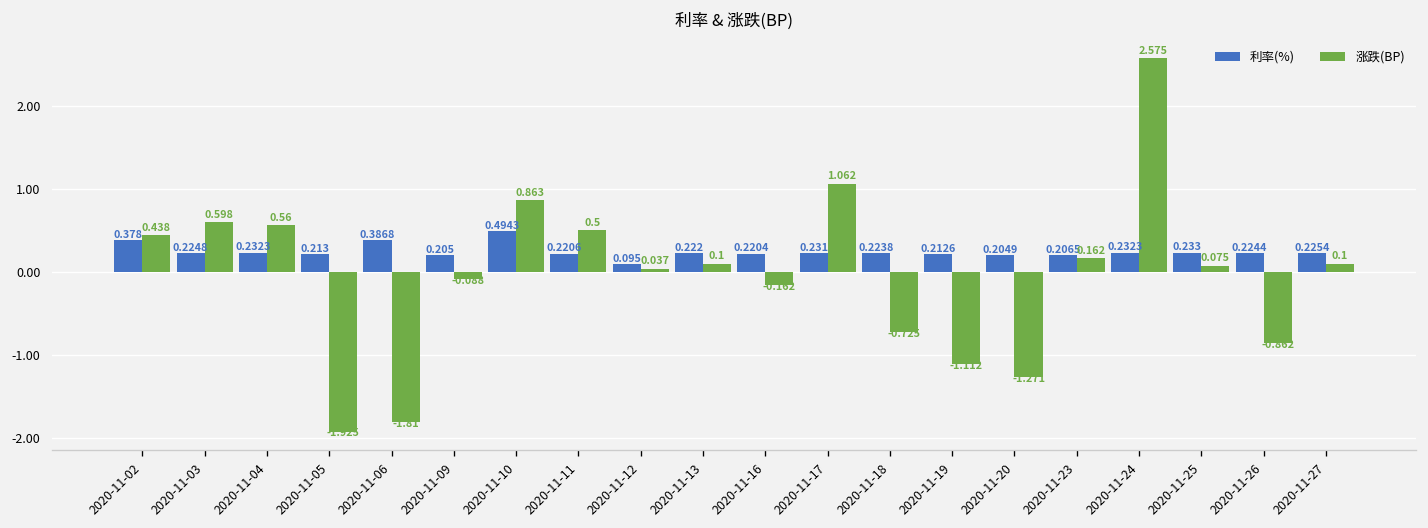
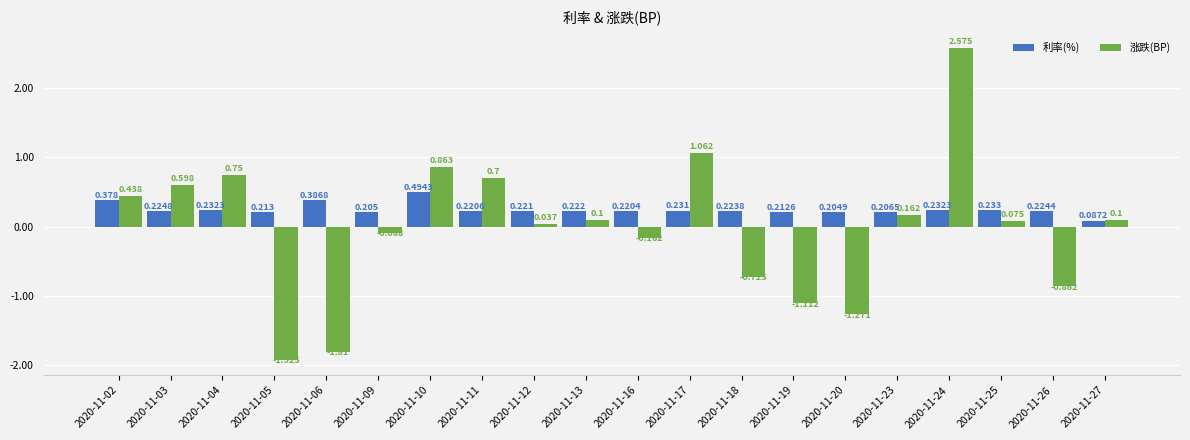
涨跌(BP), 2020-11-04: 0.56 -> 0.75
涨跌(BP), 2020-11-11: 0.5 -> 0.7
利率(%), 2020-11-12: 0.095 -> 0.221
利率(%), 2020-11-27: 0.2254 -> 0.0872
